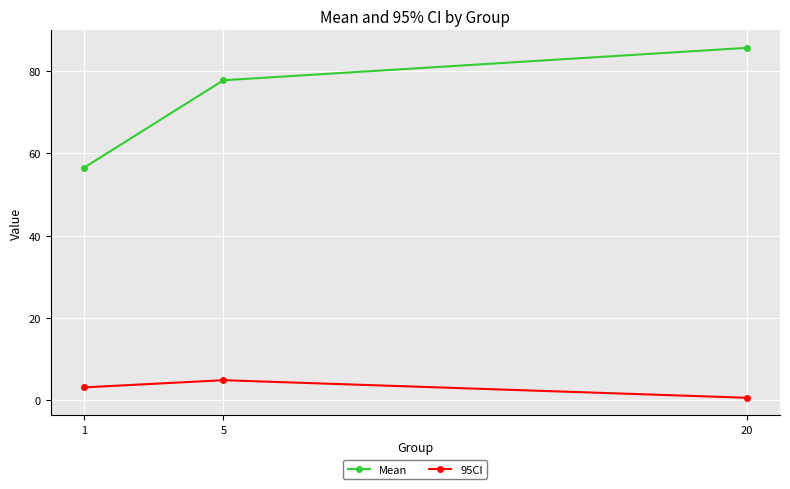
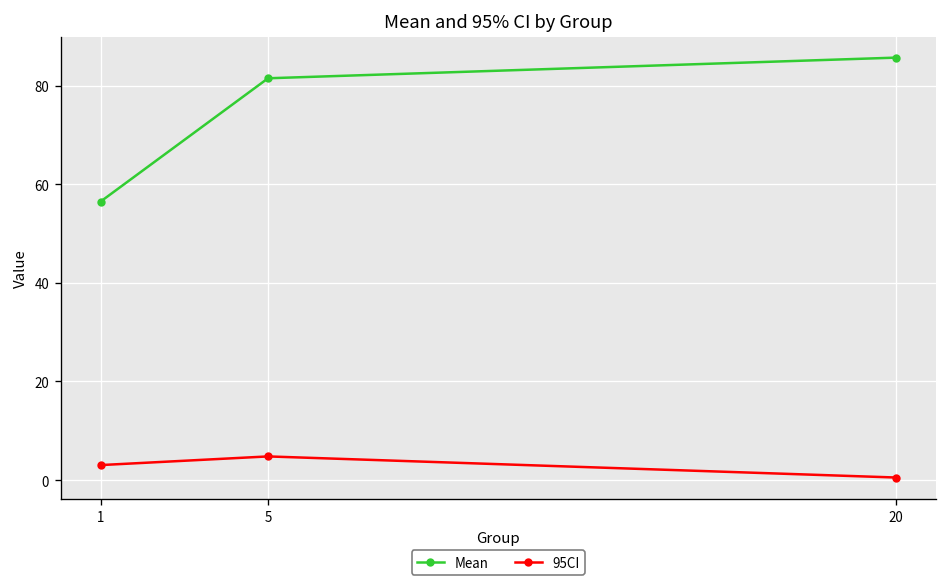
Mean, 5: 78 -> 81
